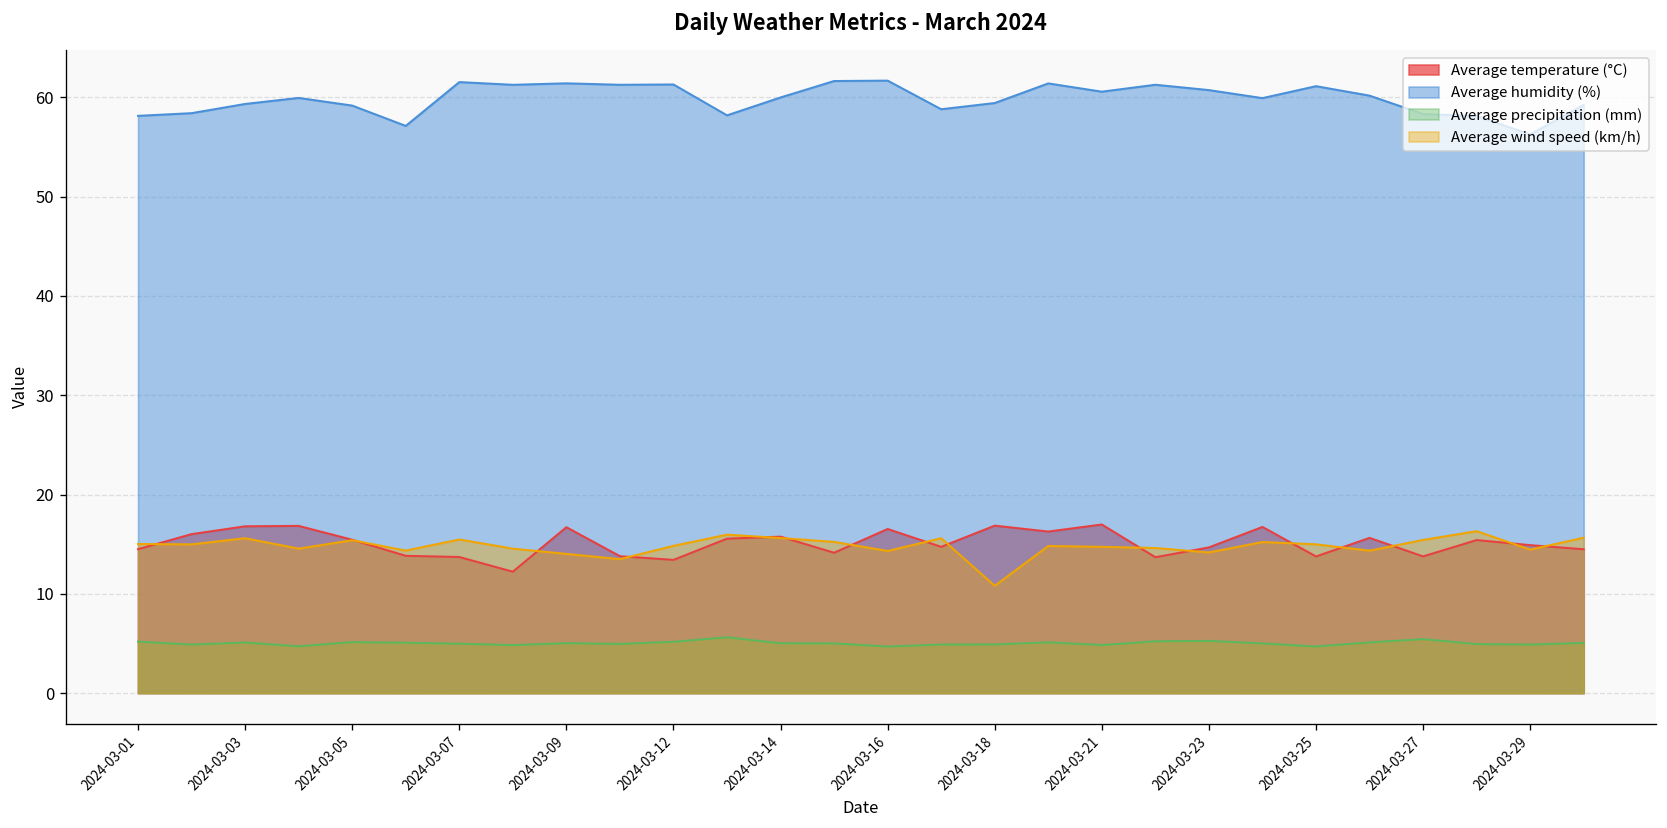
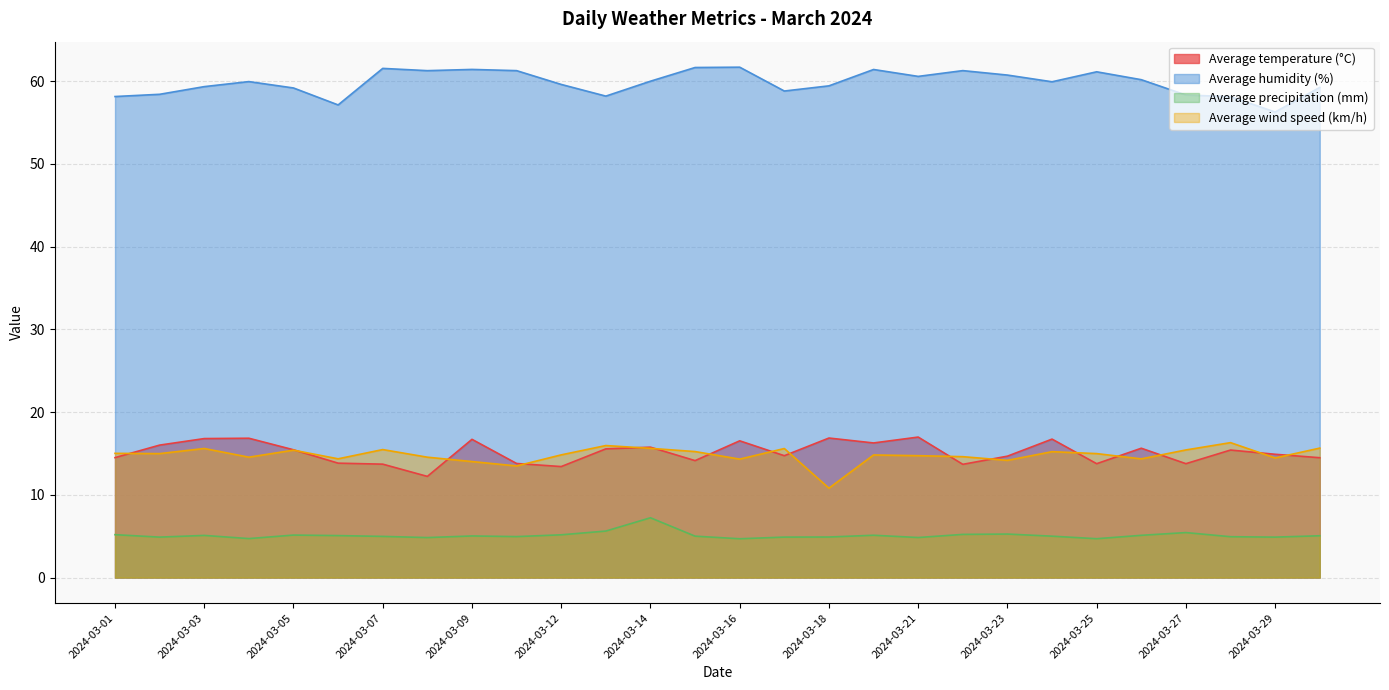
Average humidity (%), 2024-03-12: 61 -> 60
Average precipitation (mm), 2024-03-14: 5 -> 7
